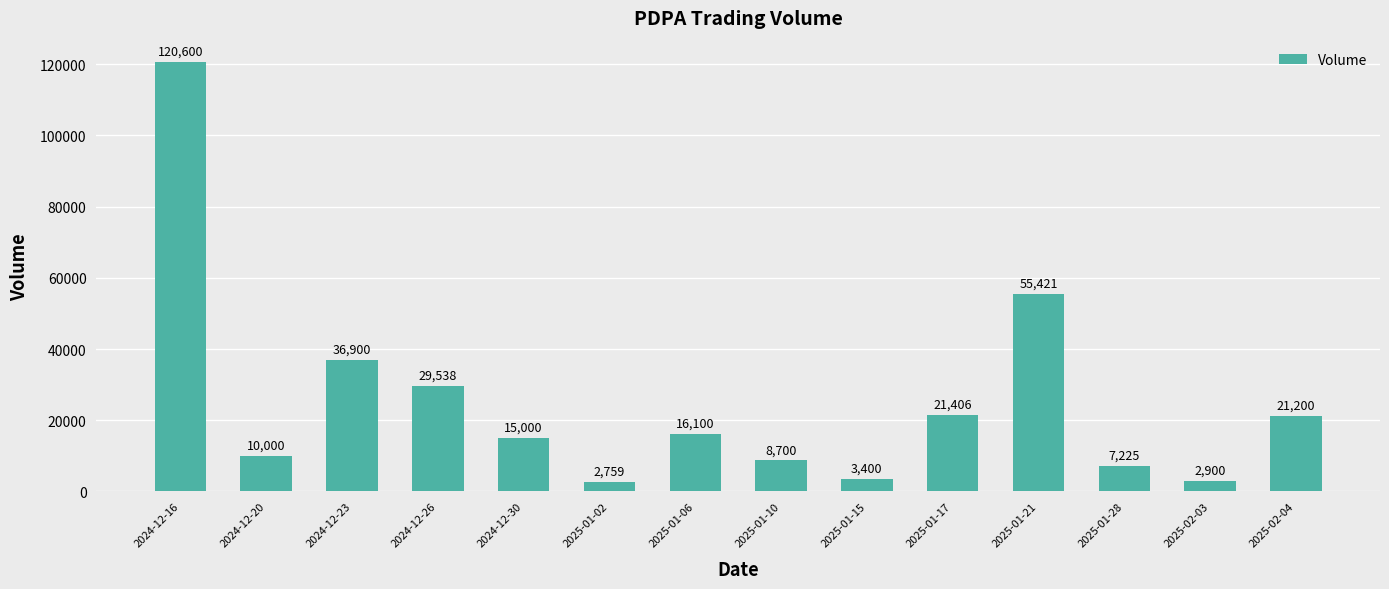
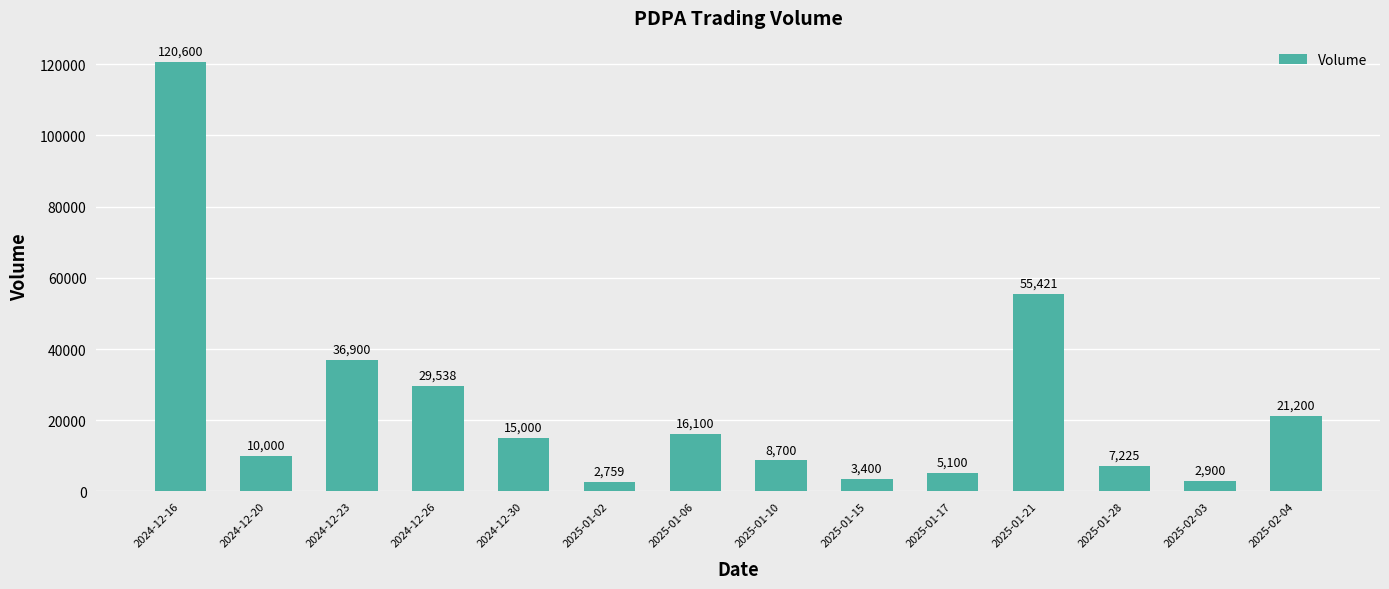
2025-01-17: 21,406 -> 5,100
